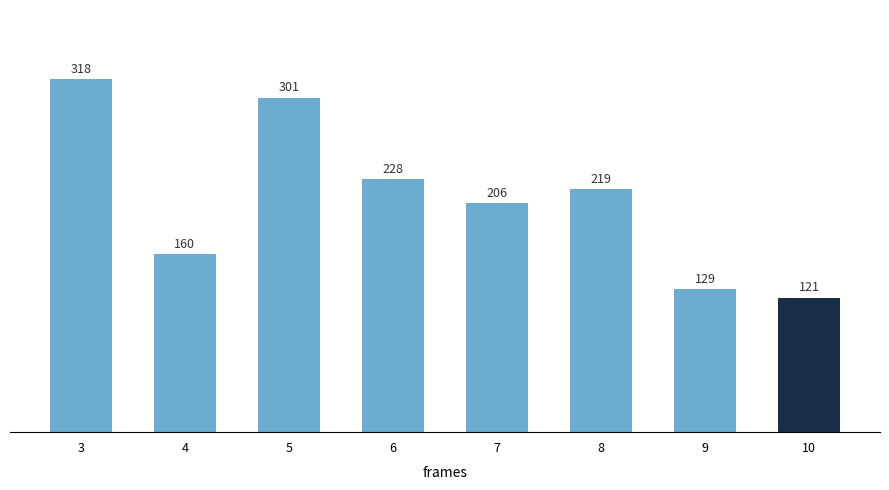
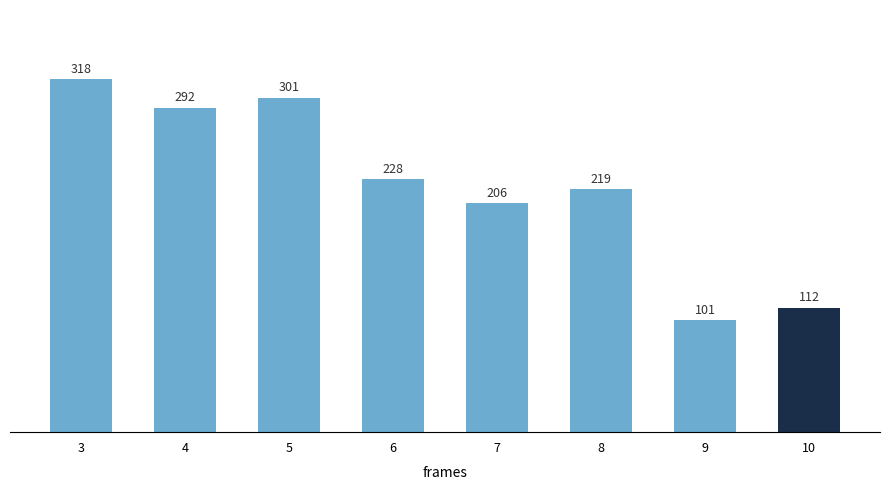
4: 160 -> 292
9: 129 -> 101
10: 121 -> 112
